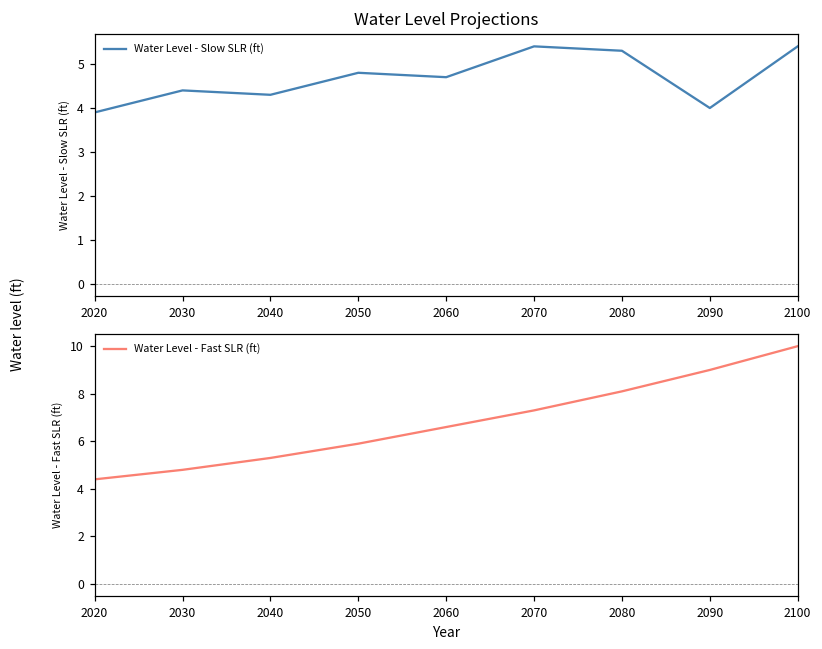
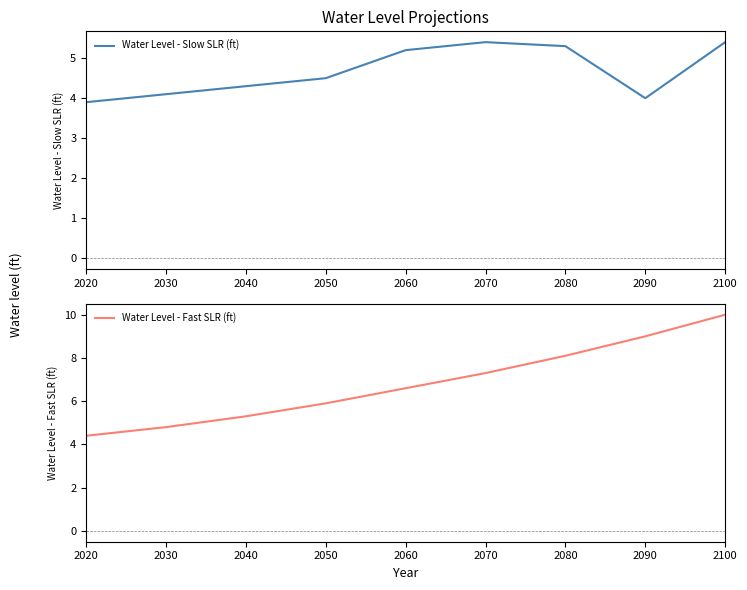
Water Level Projections, 2030: 4.4 -> 4.1
Water Level Projections, 2050: 4.8 -> 4.5
Water Level Projections, 2060: 4.7 -> 5.2
